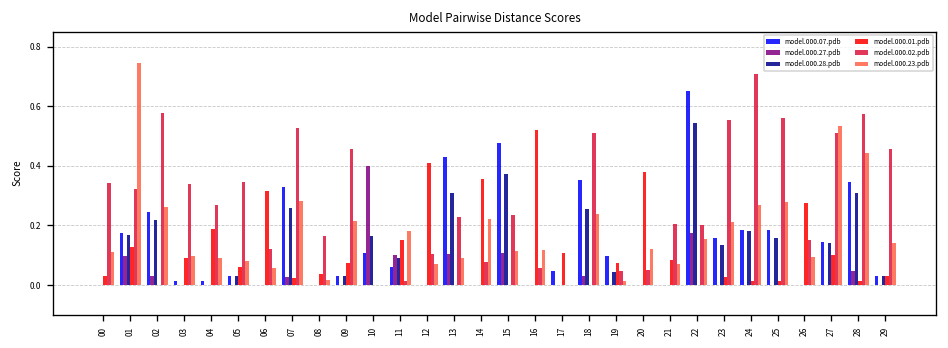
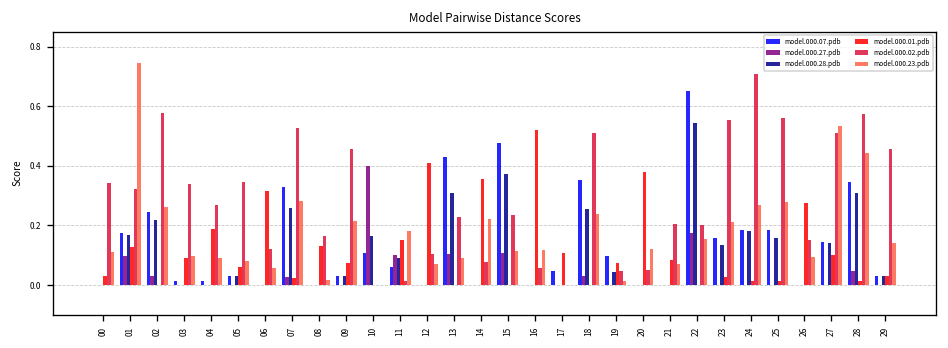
model.000.01.pdb, 08: 0.04 -> 0.13
